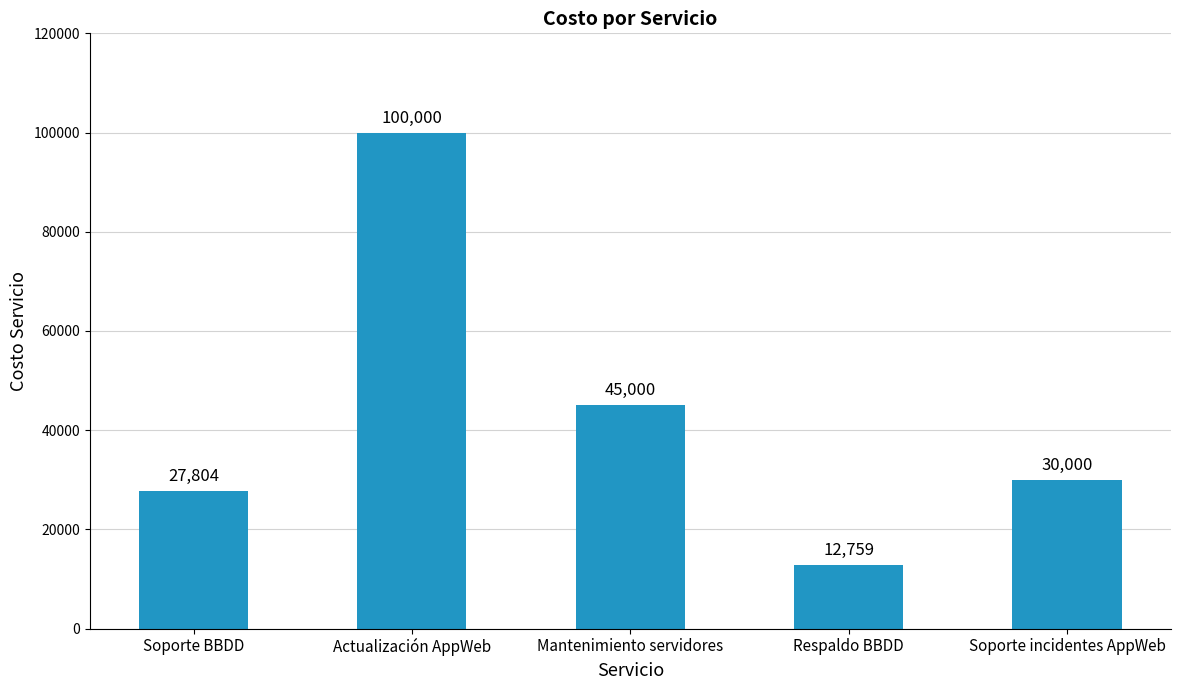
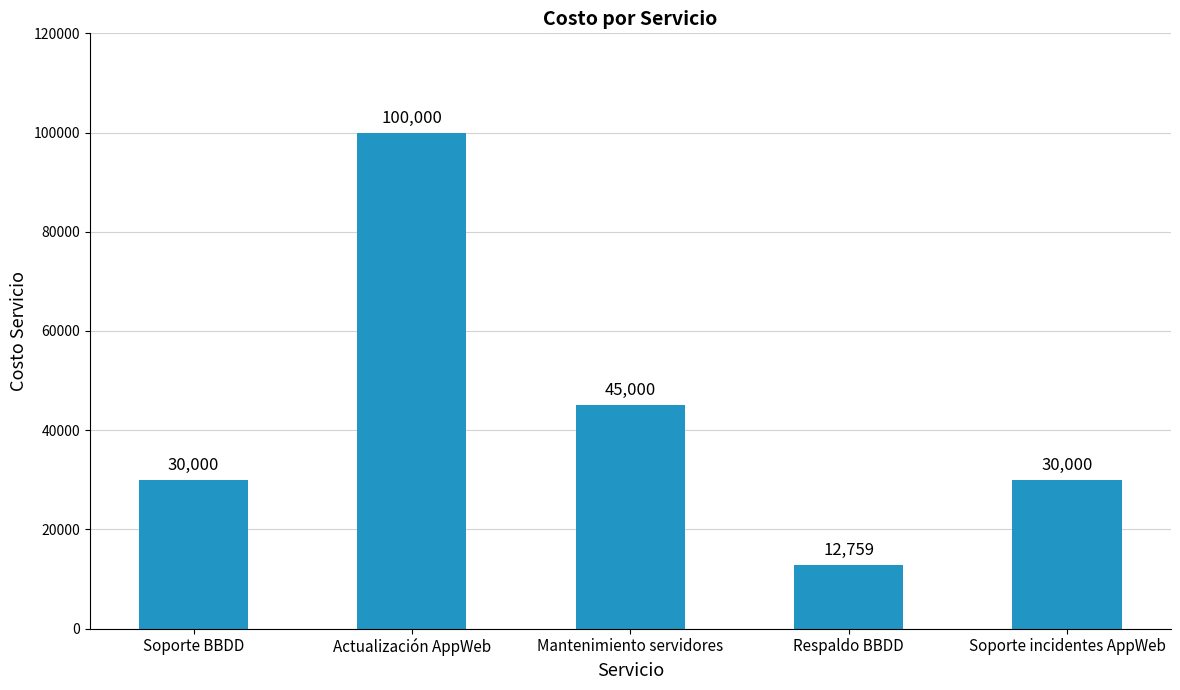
Soporte BBDD: 27,804 -> 30,000
